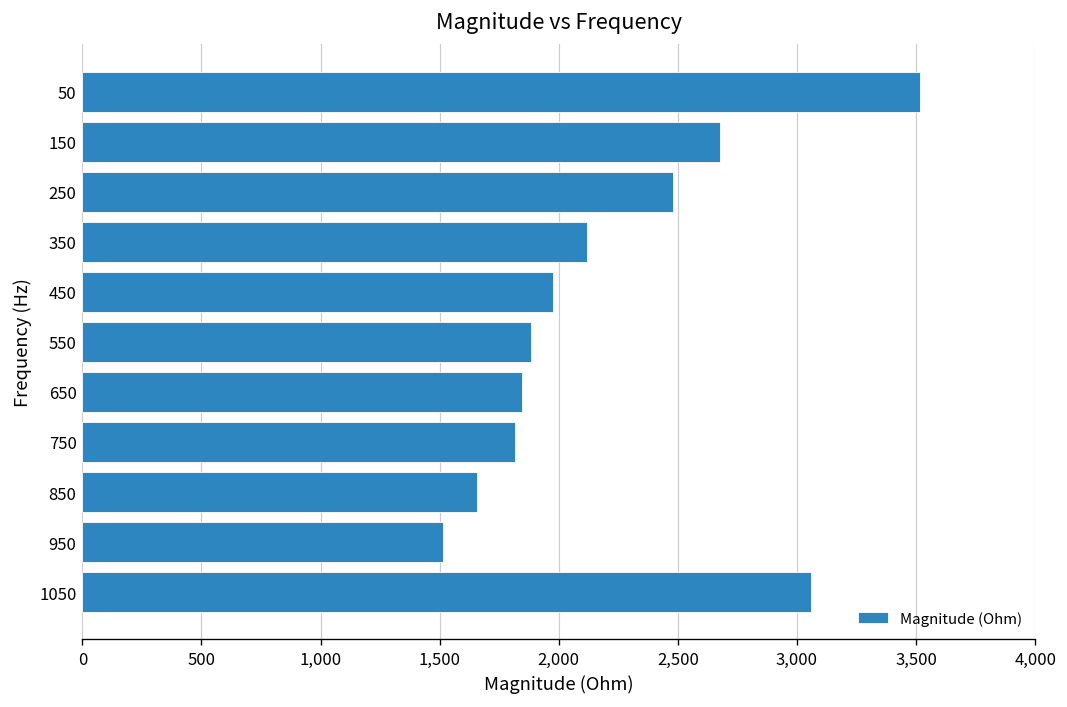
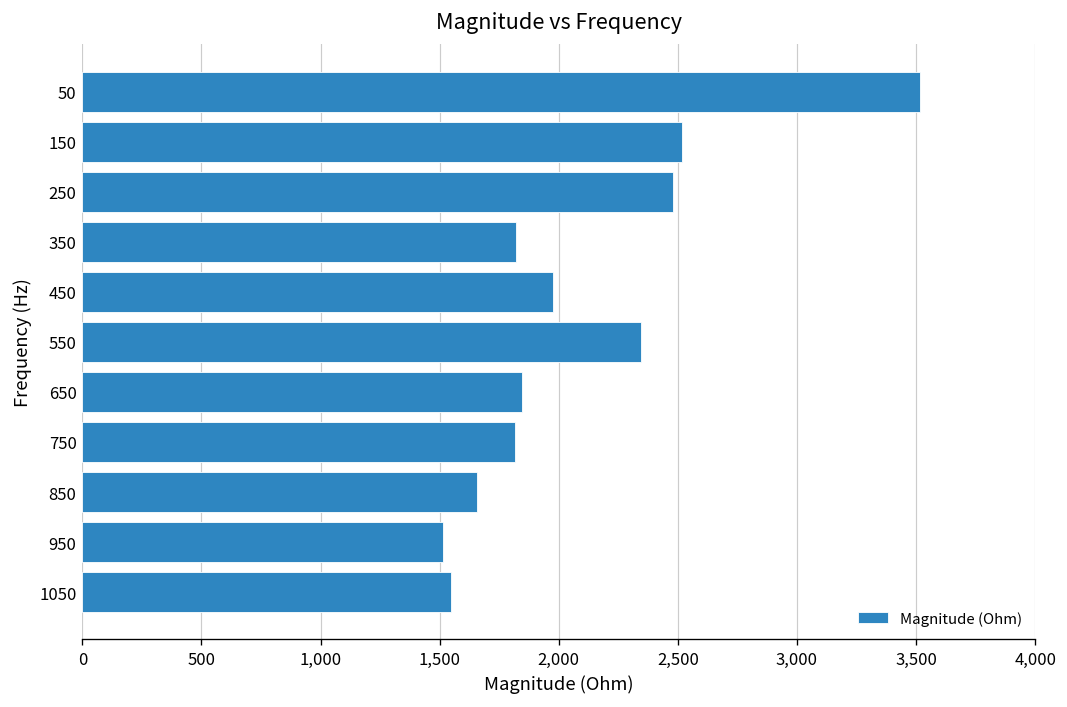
150: 2,680 -> 2,520
350: 2,120 -> 1,820
550: 1,880 -> 2,340
1050: 3,060 -> 1,550
